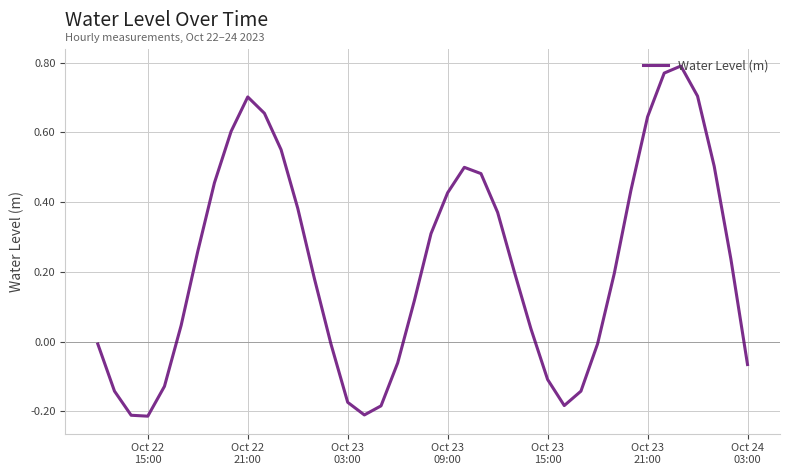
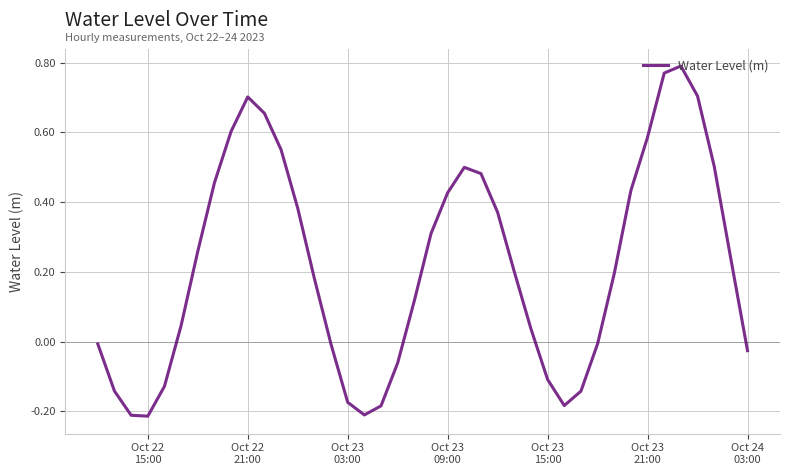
Oct 23 21:00: 0.64 -> 0.59
Oct 24 03:00: -0.07 -> -0.03
